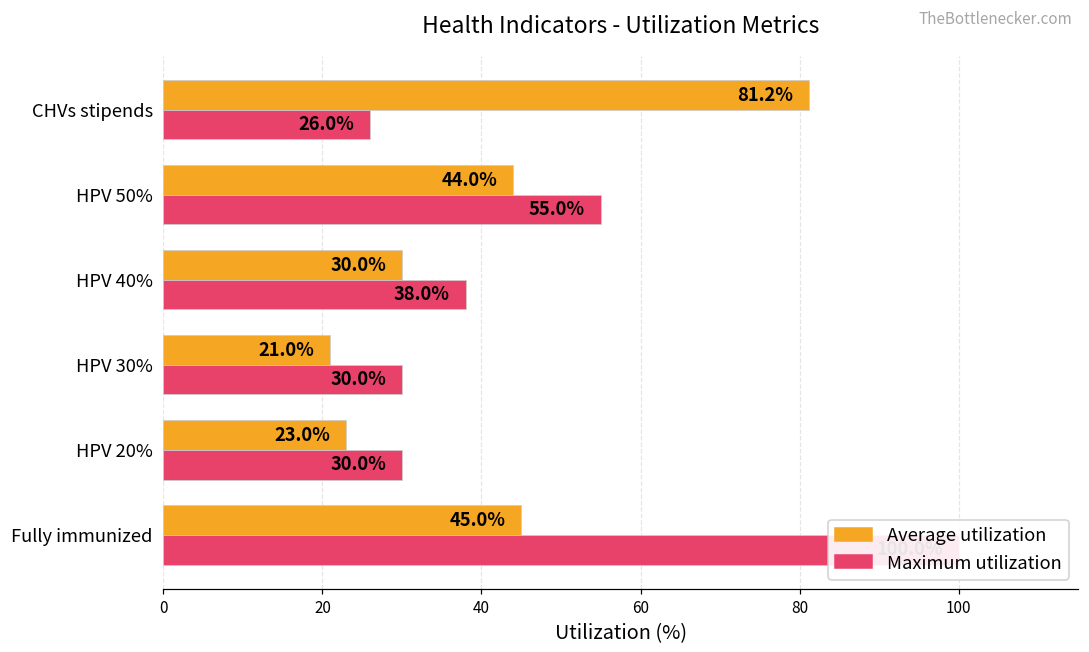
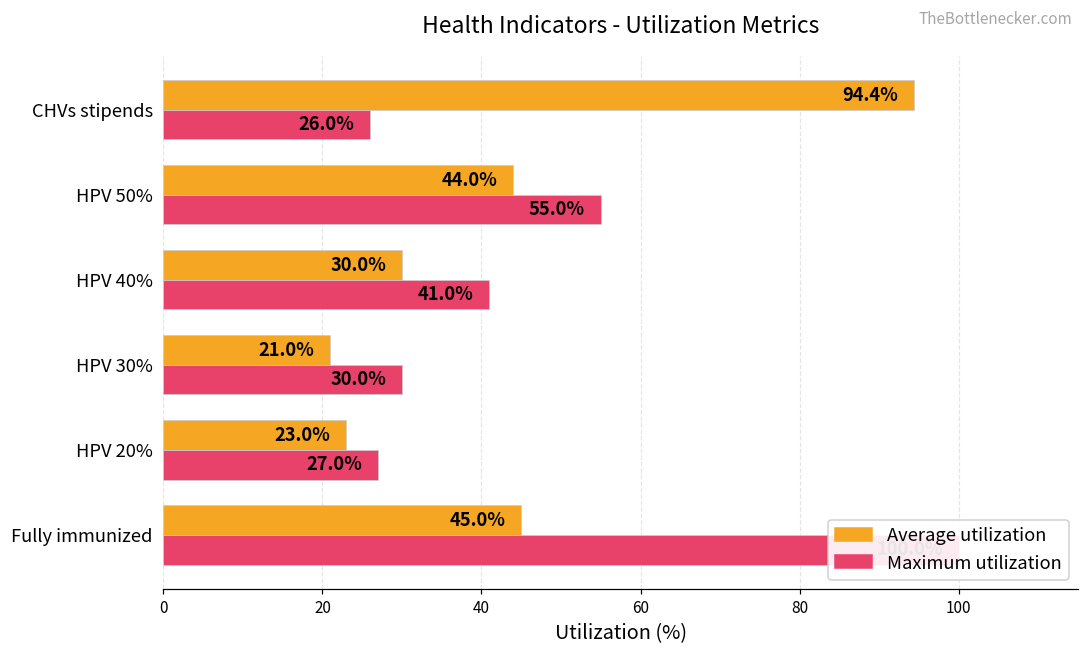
Average utilization, CHVs stipends: 81.2% -> 94.4%
Maximum utilization, HPV 40%: 38.0% -> 41.0%
Maximum utilization, HPV 20%: 30.0% -> 27.0%
